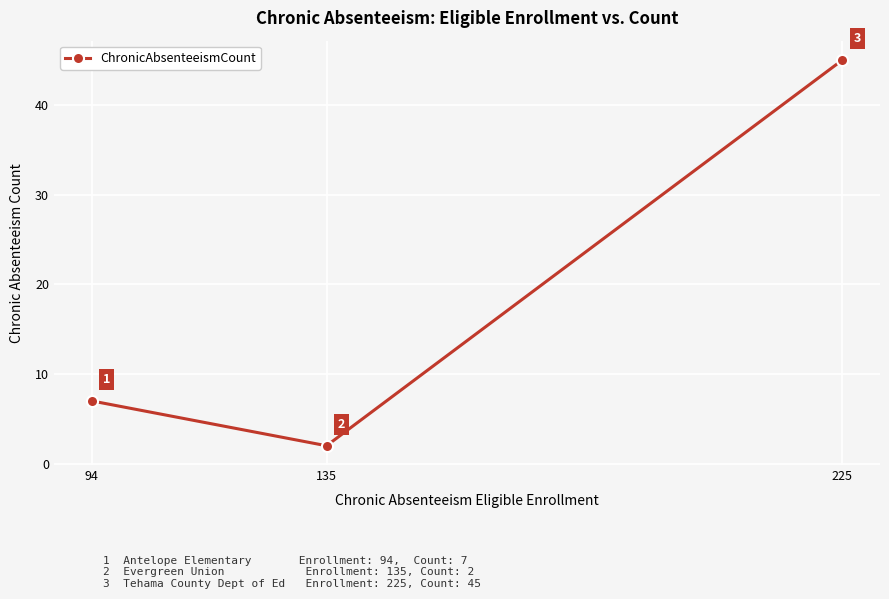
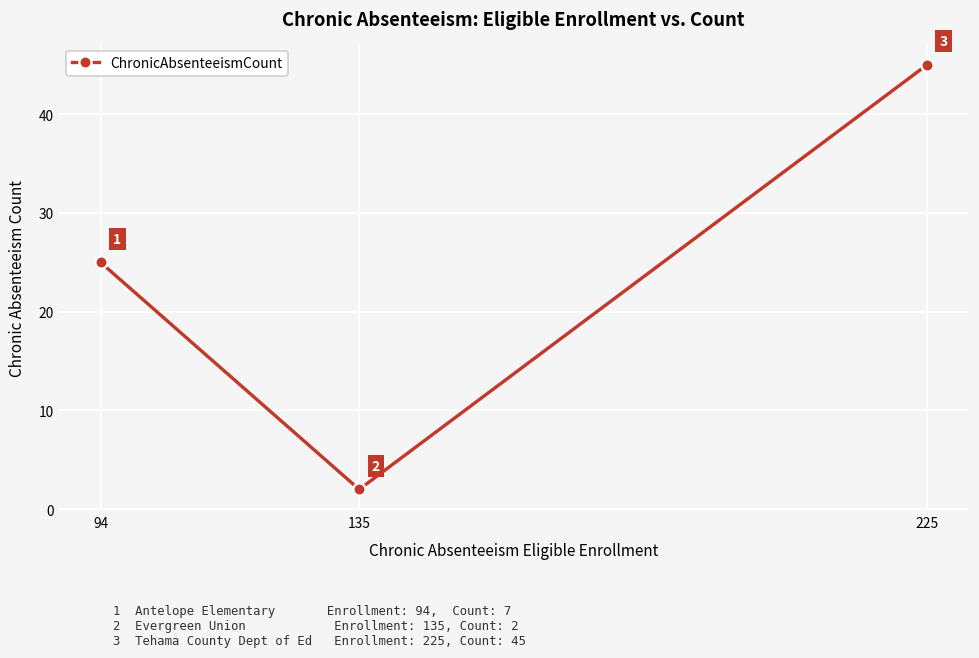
94: 7 -> 25
